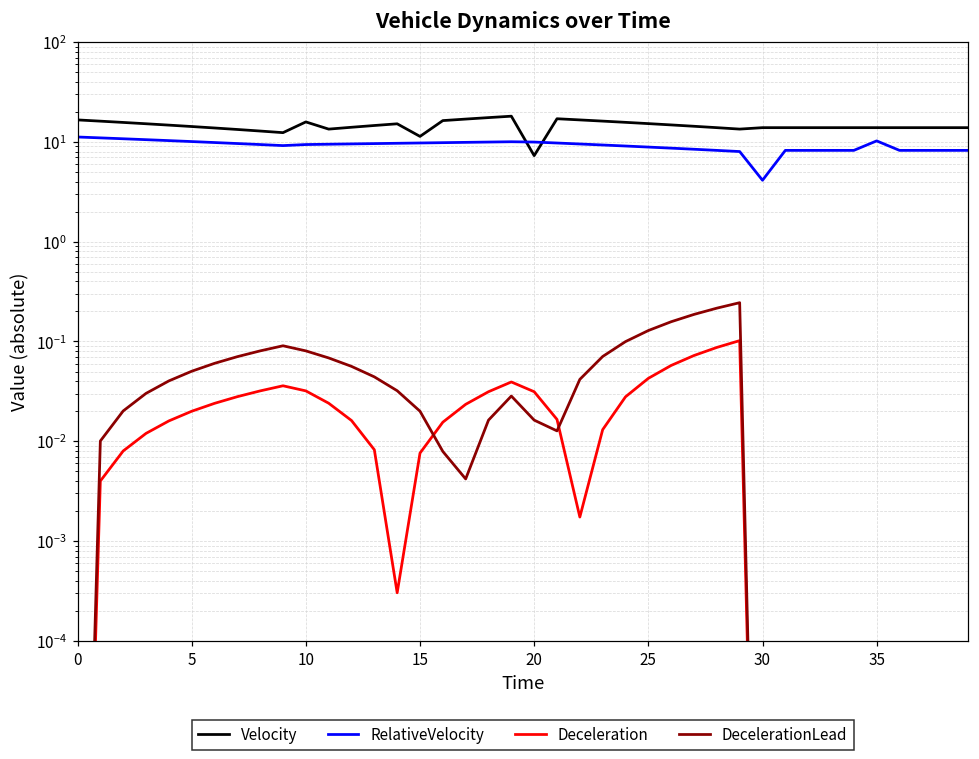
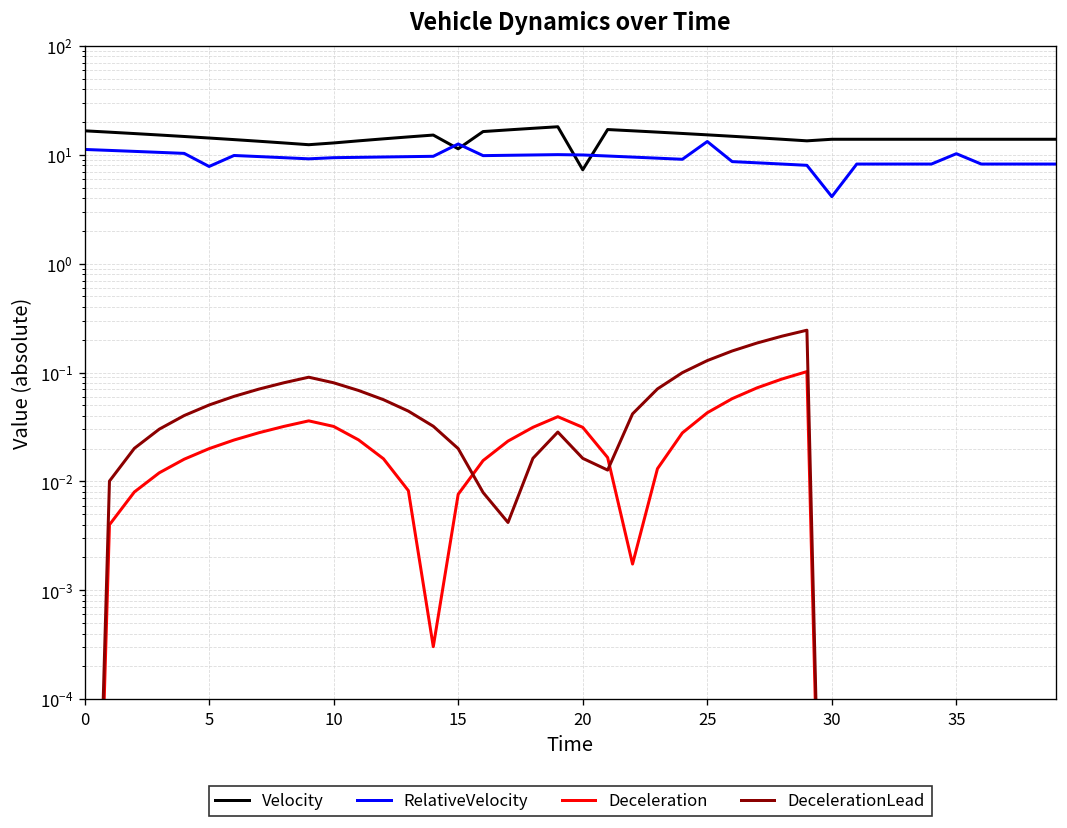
RelativeVelocity, 5: 10 -> 8
Velocity, 10: 16 -> 13
RelativeVelocity, 15: 10 -> 13
RelativeVelocity, 25: 9 -> 13
